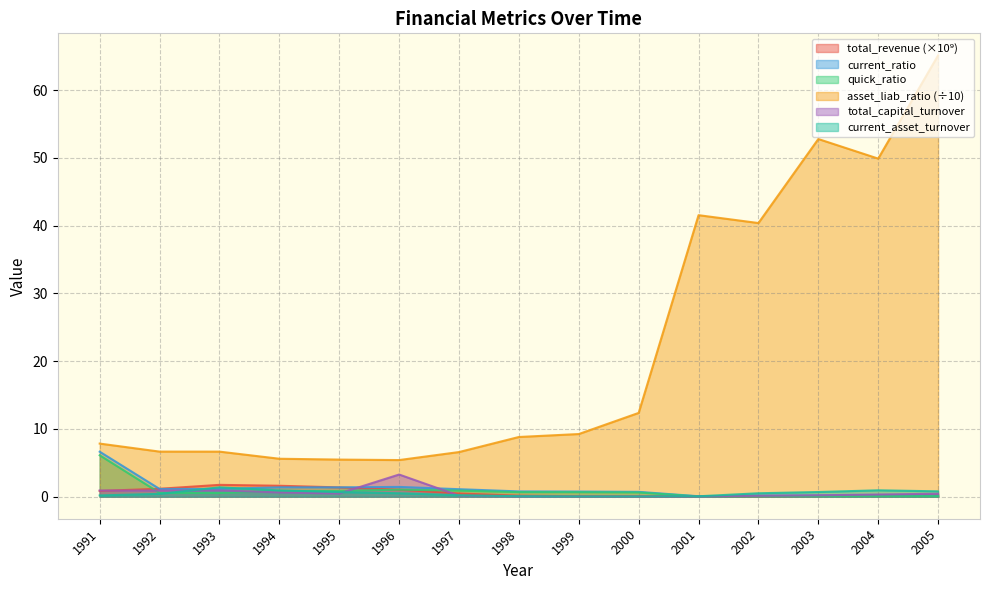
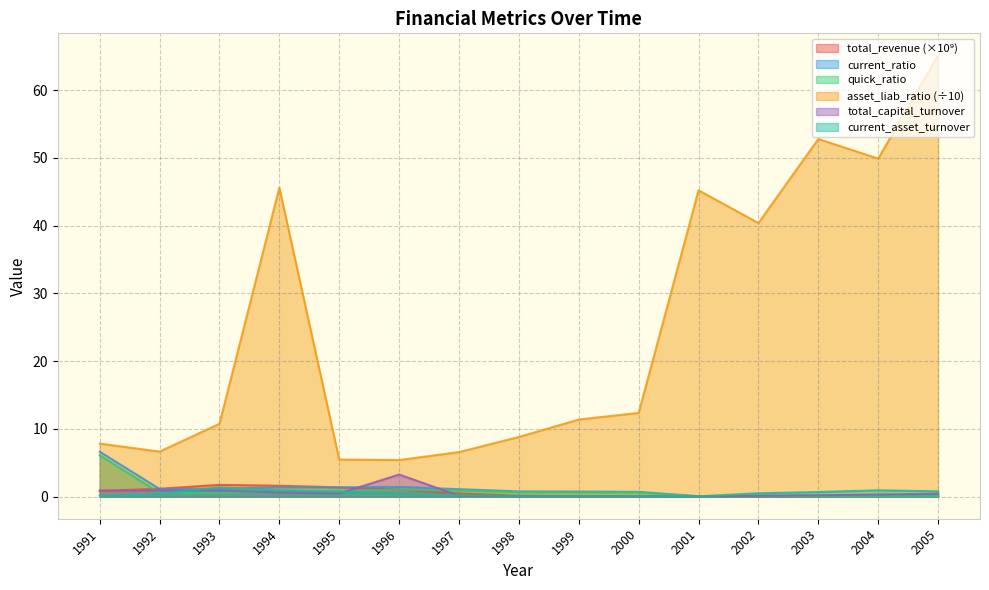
asset_liab_ratio (÷10), 1993: 7 -> 11
asset_liab_ratio (÷10), 1994: 6 -> 46
asset_liab_ratio (÷10), 1999: 9 -> 11
asset_liab_ratio (÷10), 2001: 42 -> 45
